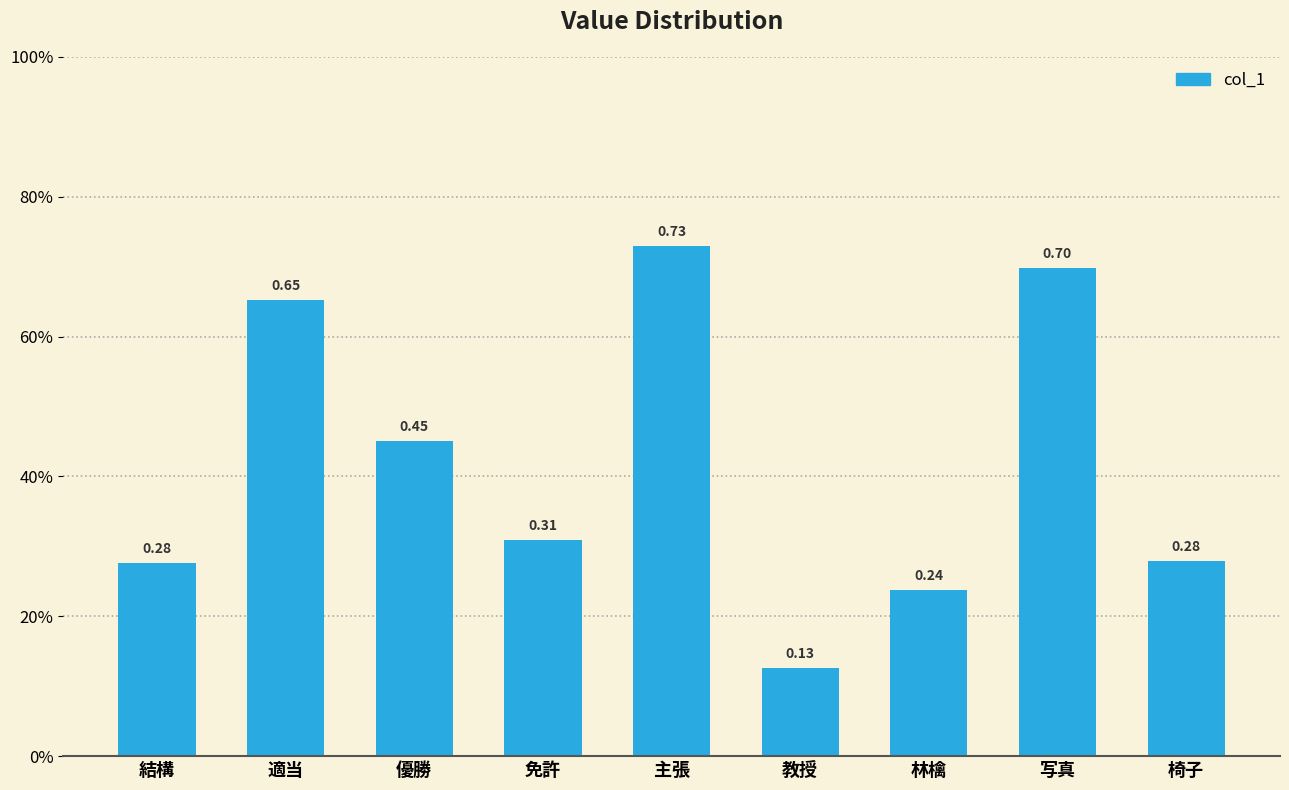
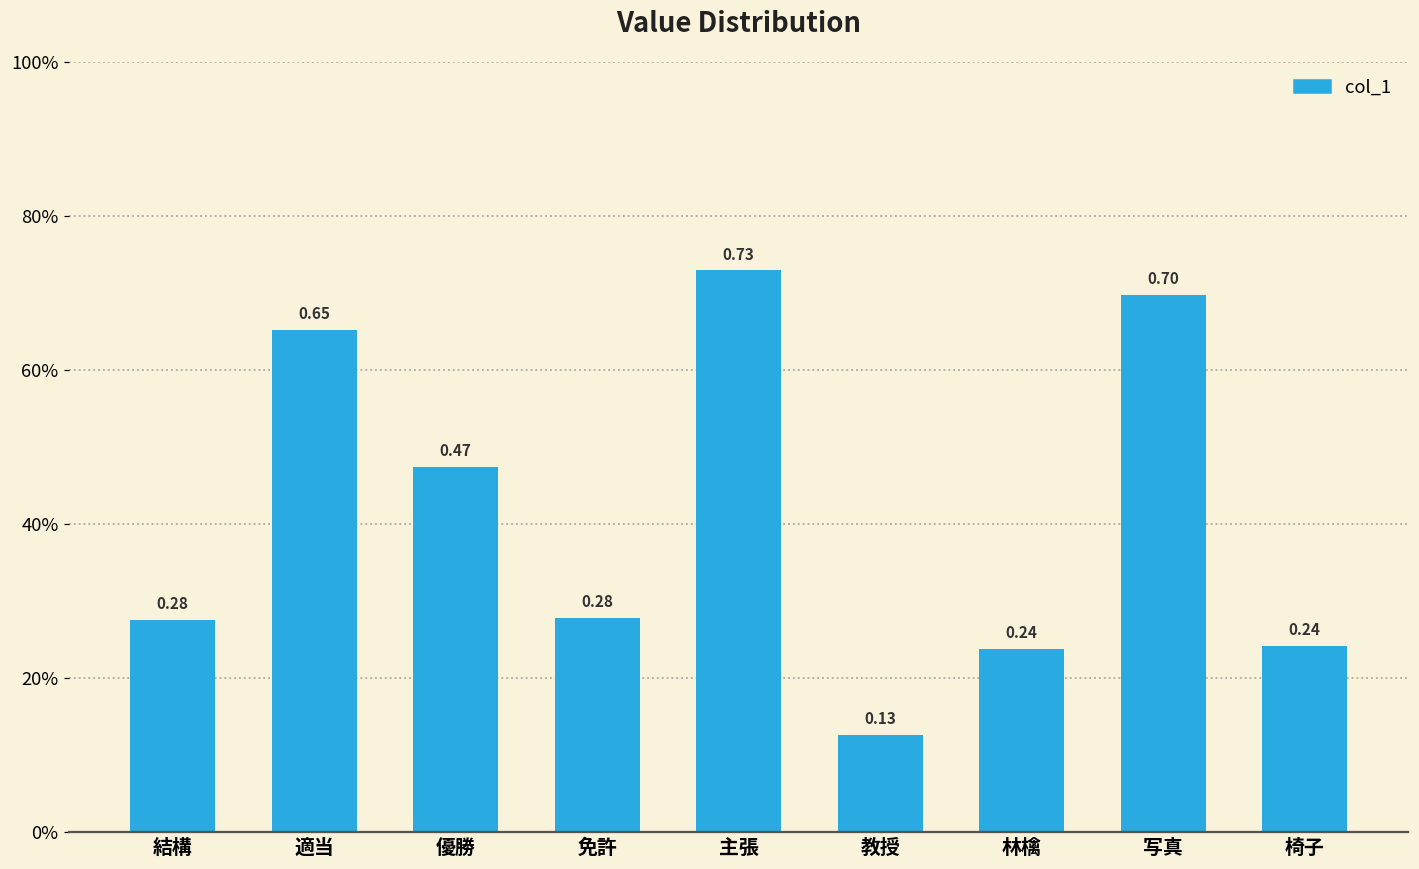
優勝: 0.45 -> 0.47
免許: 0.31 -> 0.28
椅子: 0.28 -> 0.24
